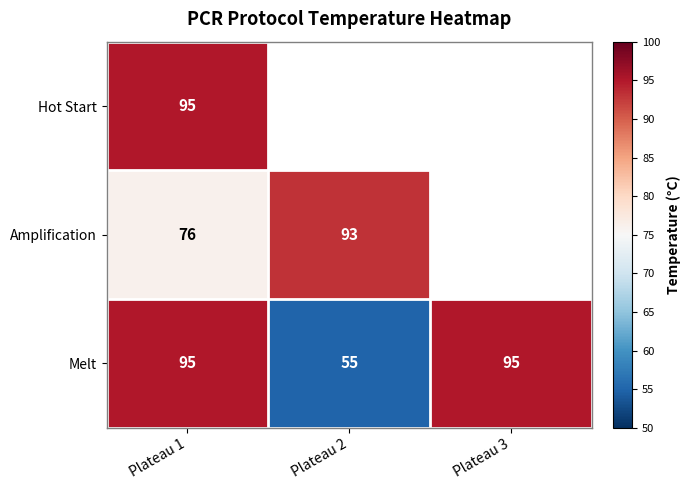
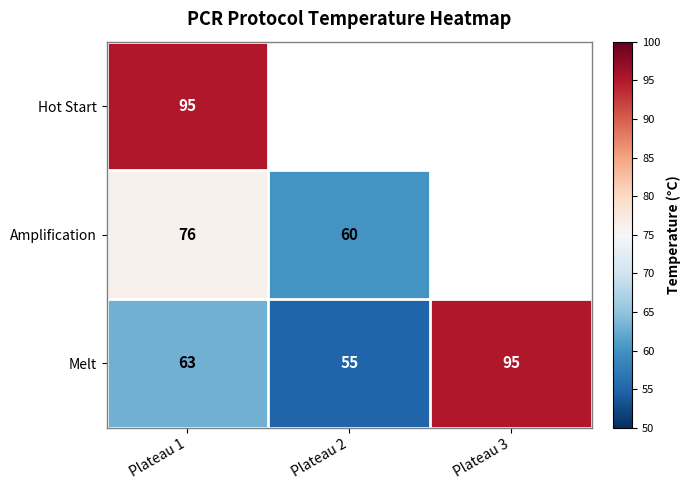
Amplification, Plateau 2: 93 -> 60
Melt, Plateau 1: 95 -> 63
